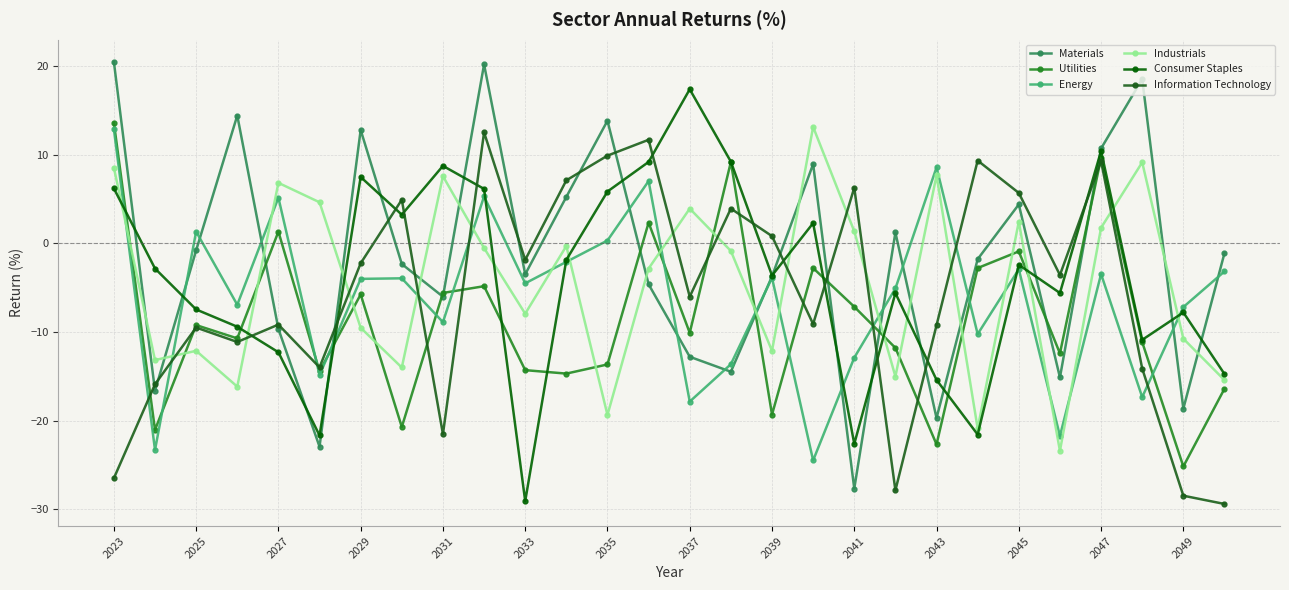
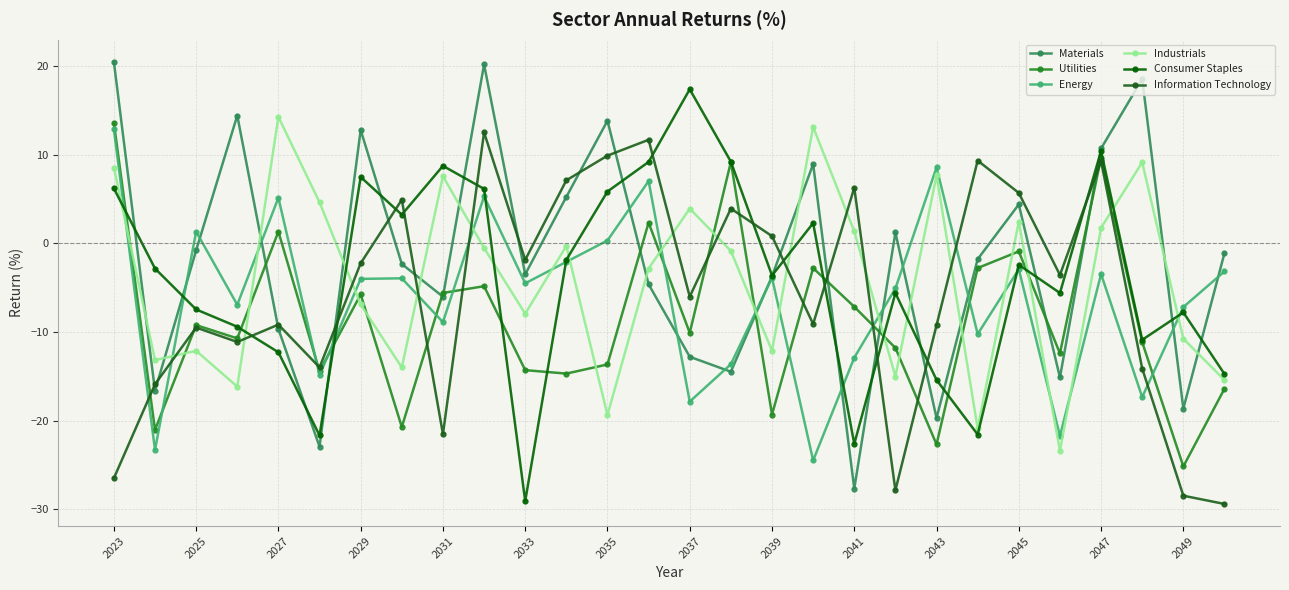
Industrials, 2027: 7 -> 14
Industrials, 2029: -10 -> -7
